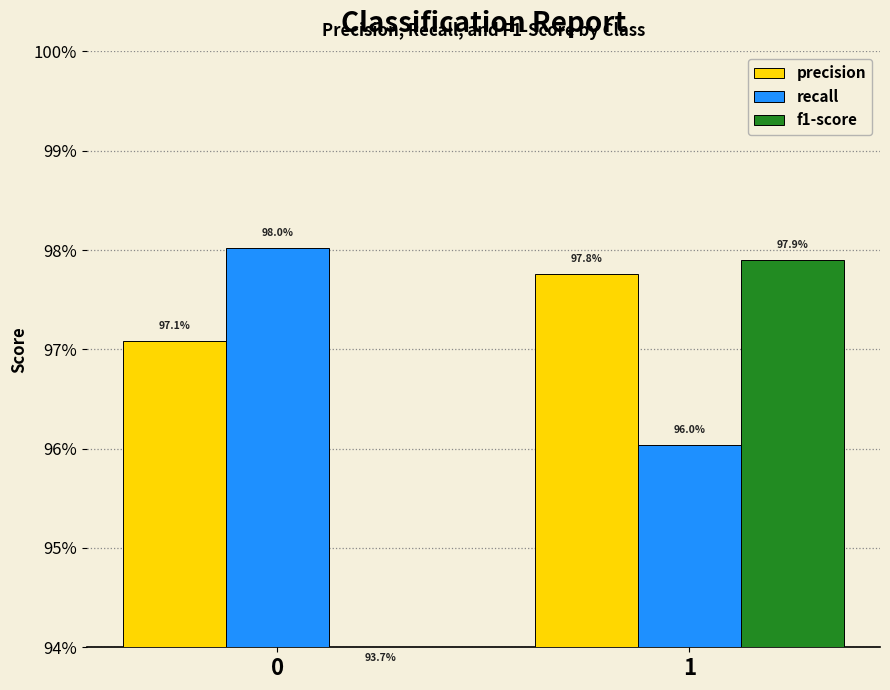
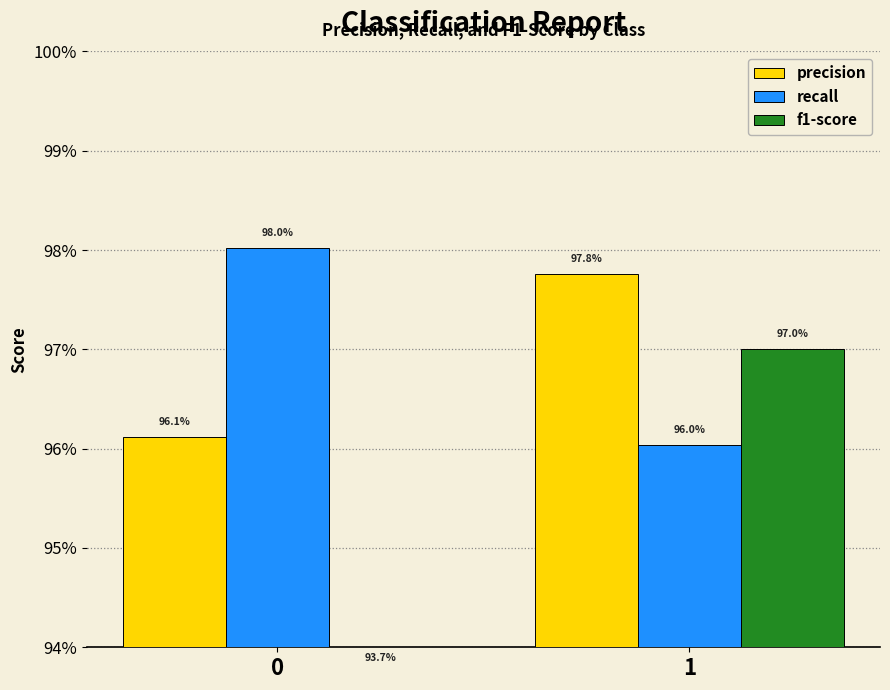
precision, 0: 97.1% -> 96.1%
f1-score, 1: 97.9% -> 97.0%
